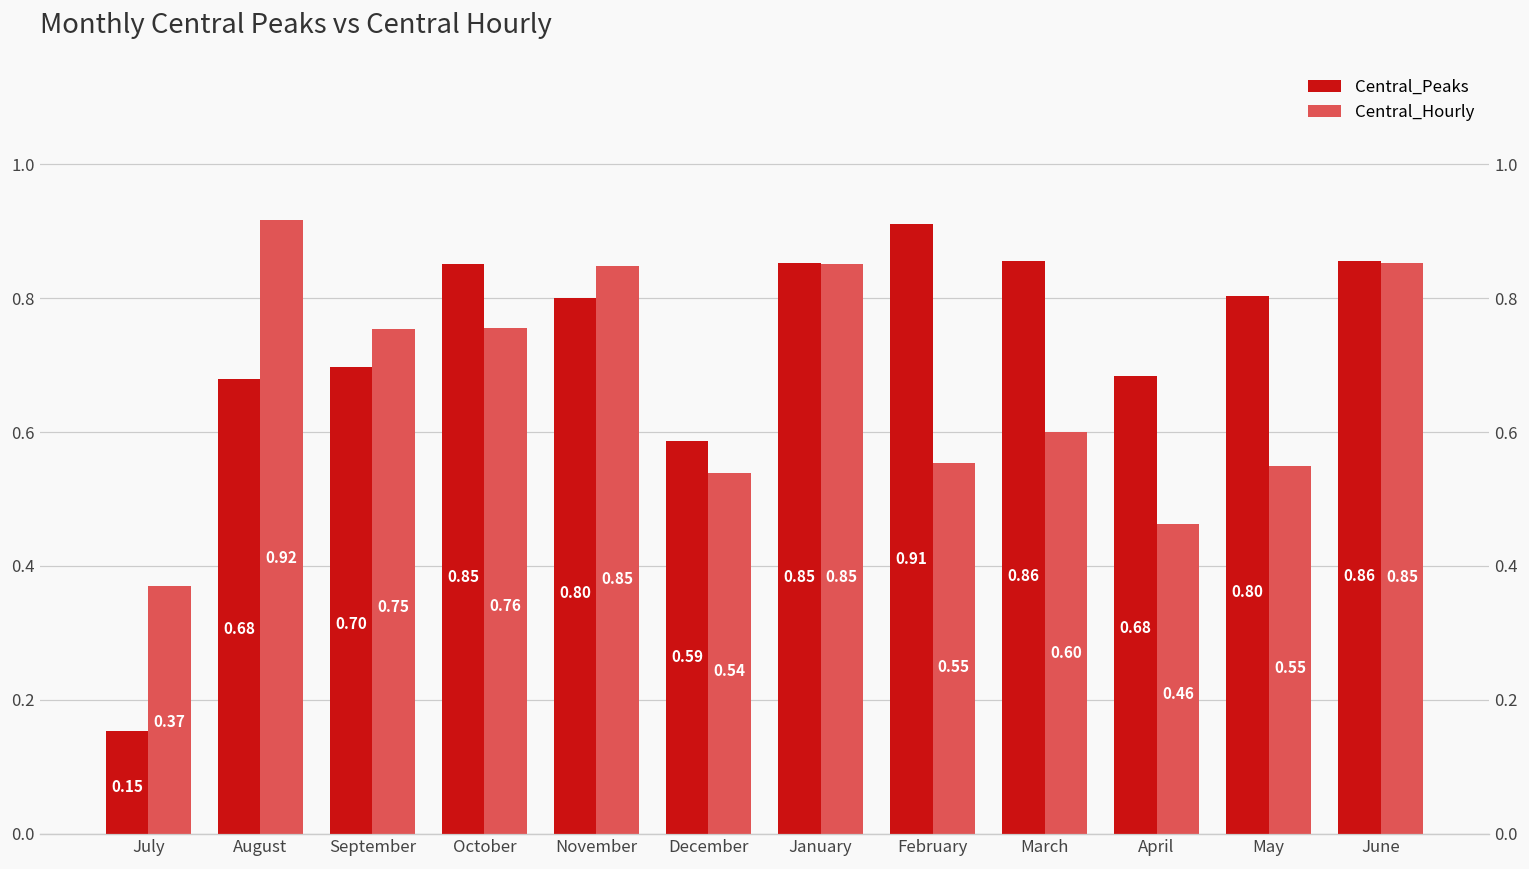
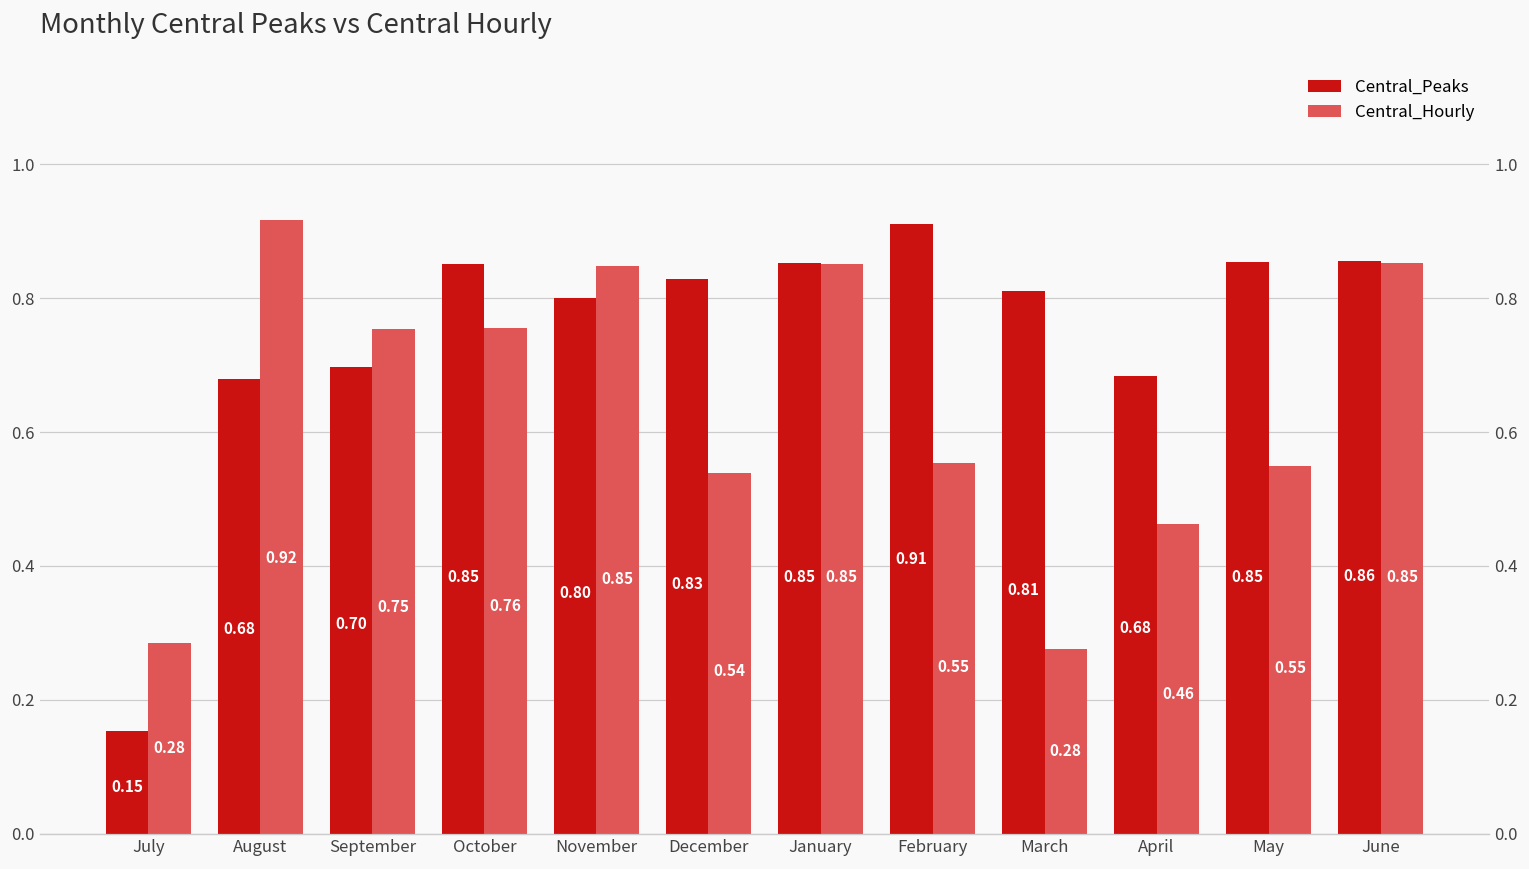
Central_Hourly, July: 0.37 -> 0.28
Central_Peaks, December: 0.59 -> 0.83
Central_Peaks, March: 0.86 -> 0.81
Central_Hourly, March: 0.60 -> 0.28
Central_Peaks, May: 0.80 -> 0.85
